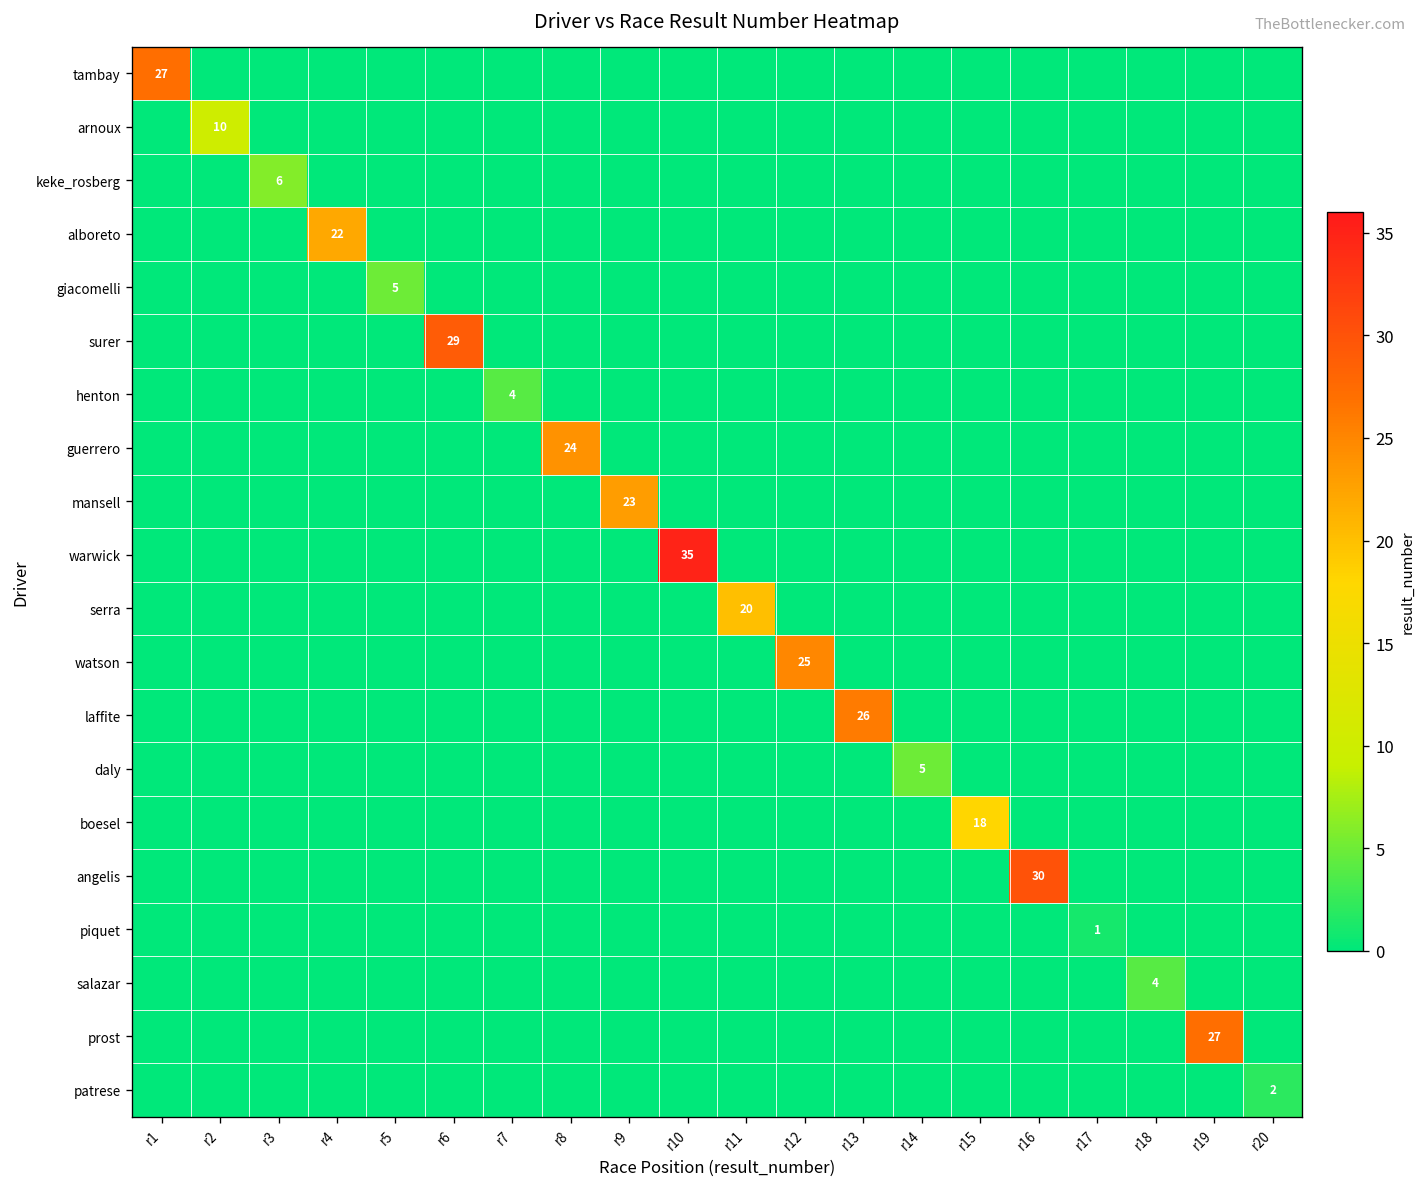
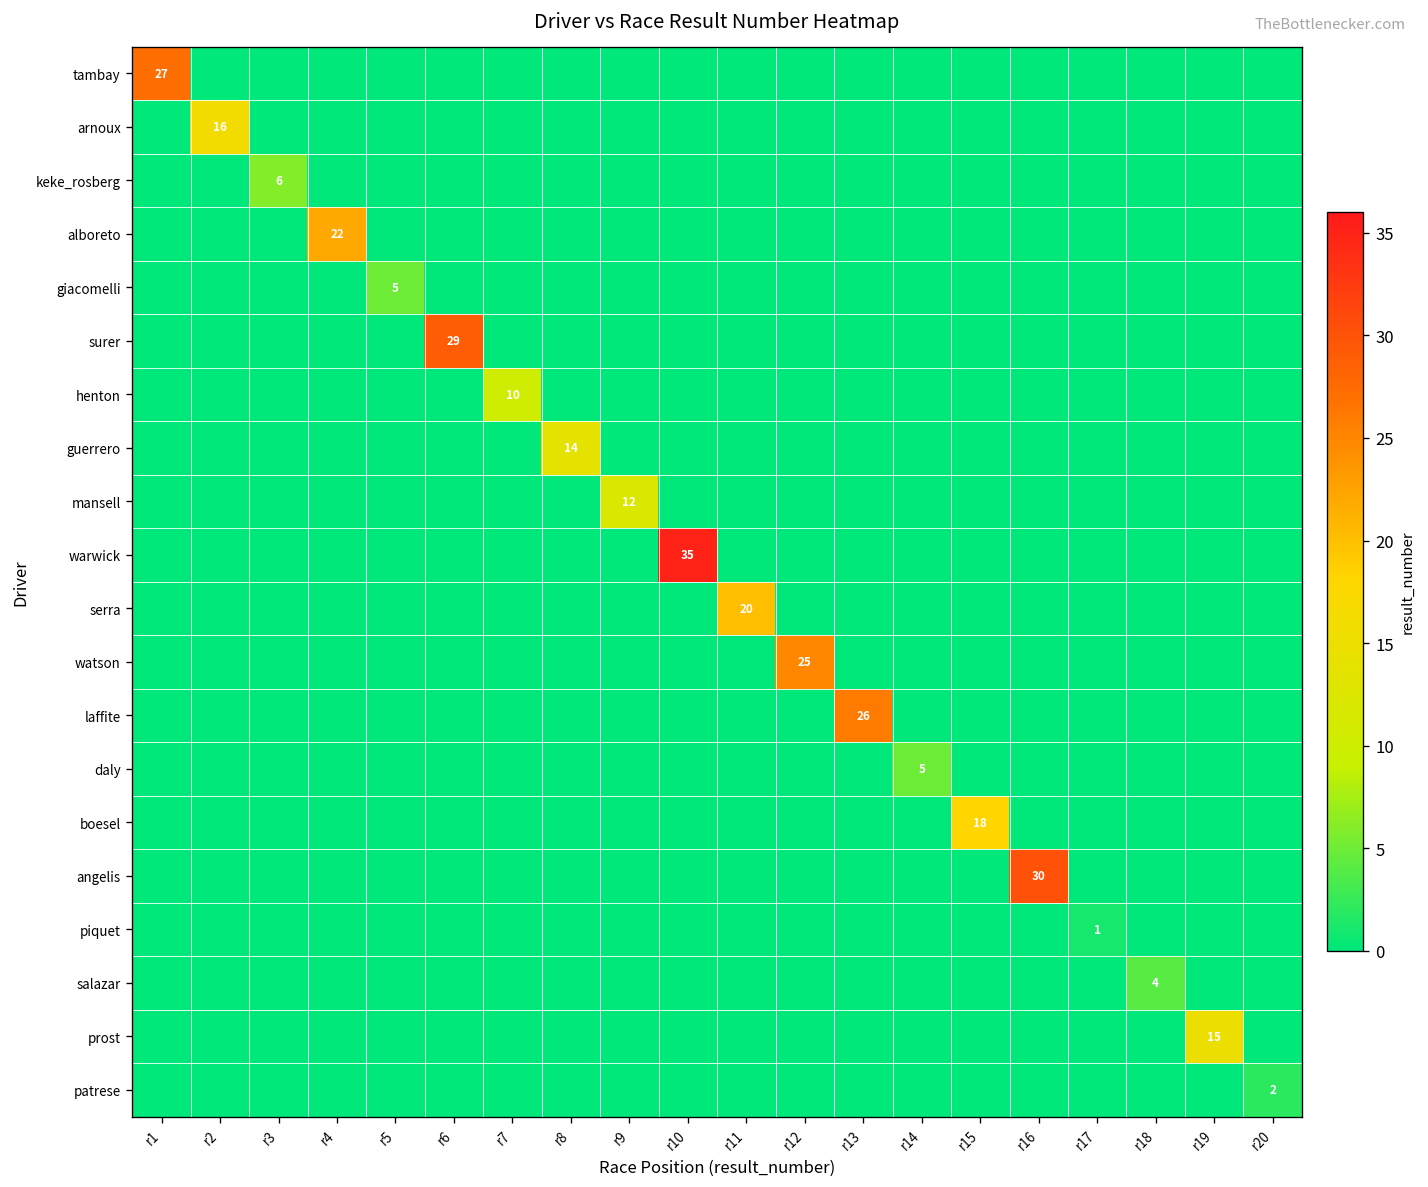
arnoux, r2: 10 -> 16
henton, r7: 4 -> 10
guerrero, r8: 24 -> 14
mansell, r9: 23 -> 12
prost, r19: 27 -> 15
